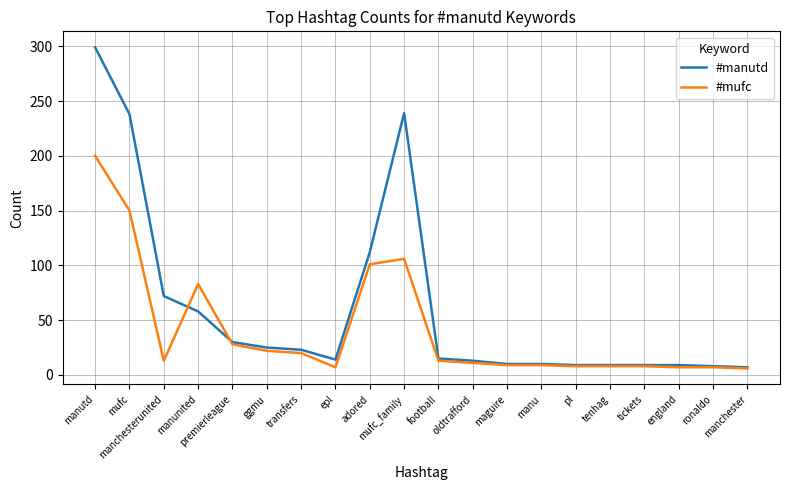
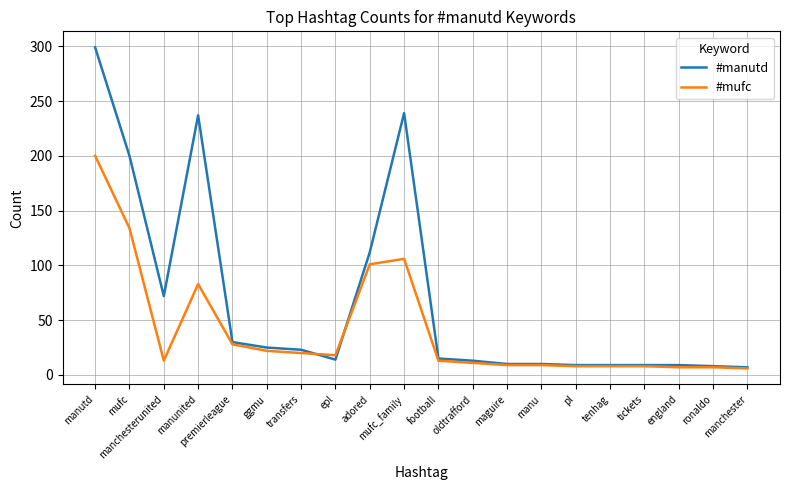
#manutd, mufc: 238 -> 200
#mufc, mufc: 150 -> 134
#manutd, manunited: 58 -> 237
#mufc, epl: 7 -> 18
